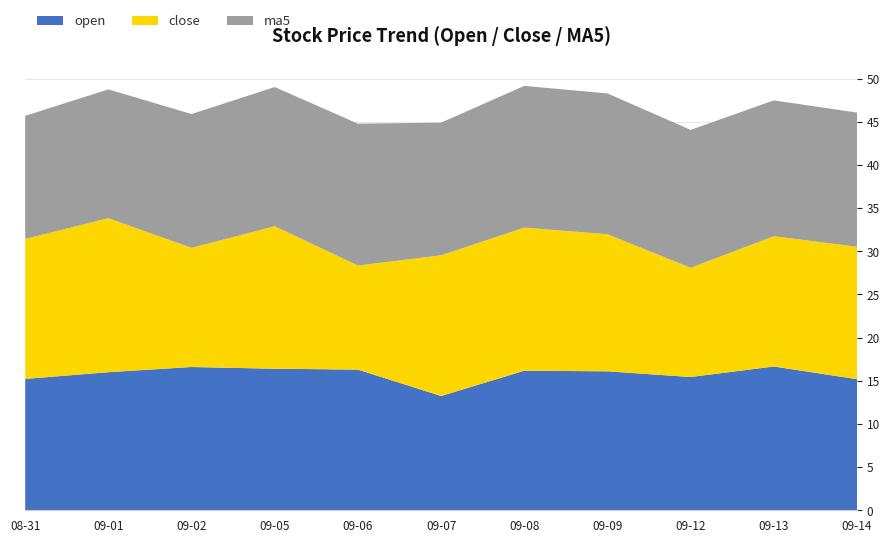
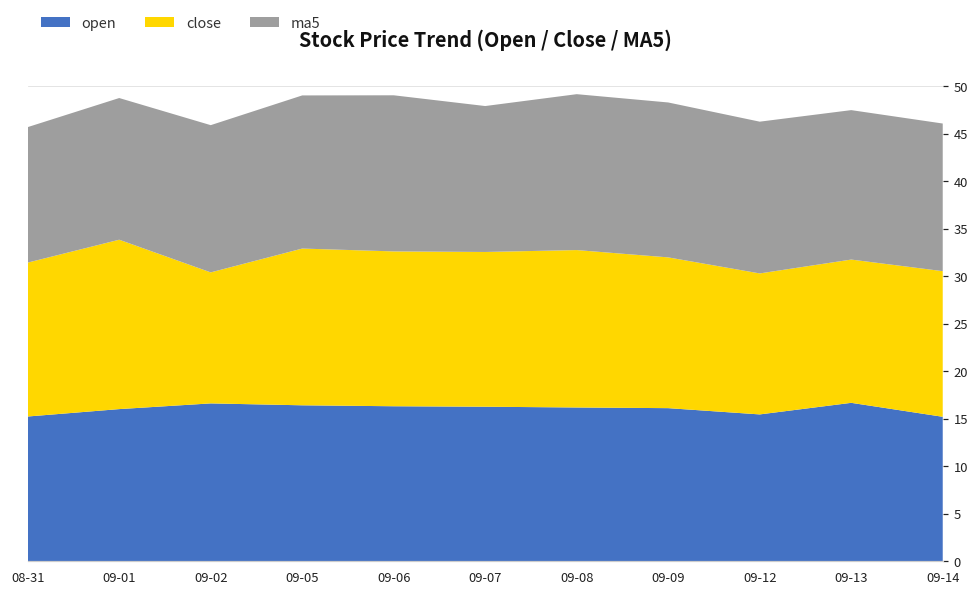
close, 09-06: 12 -> 16
open, 09-07: 13 -> 16
close, 09-12: 13 -> 15
